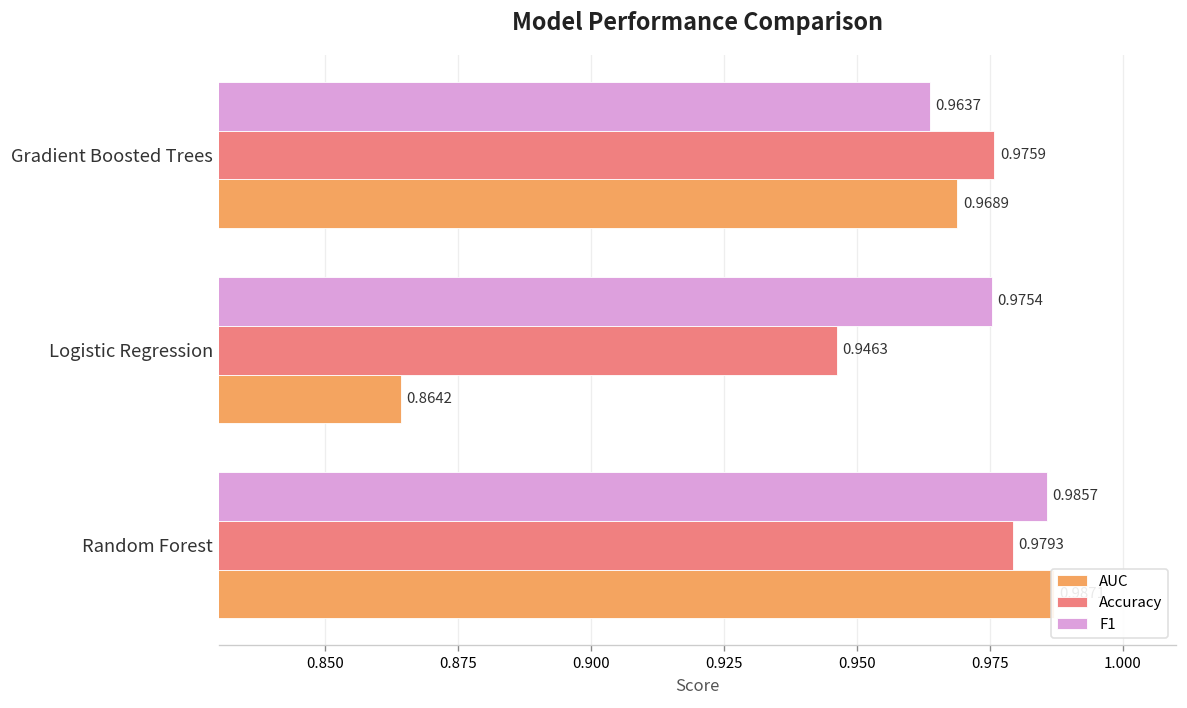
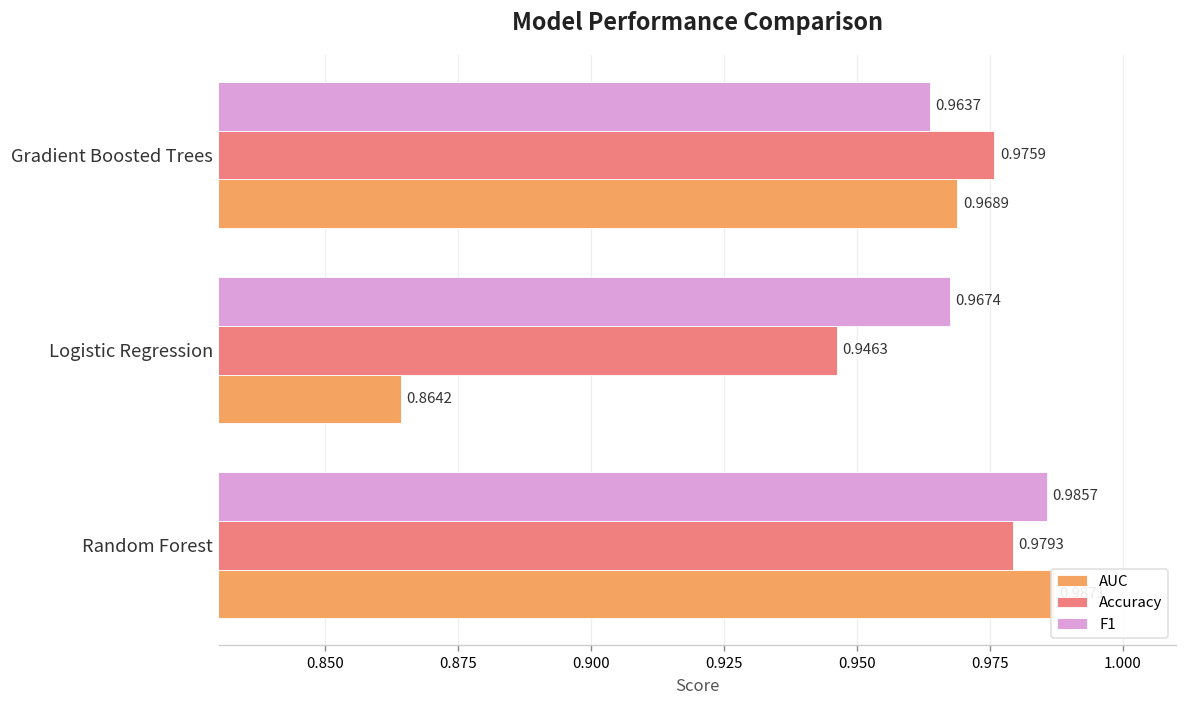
F1, Logistic Regression: 0.9754 -> 0.9674
